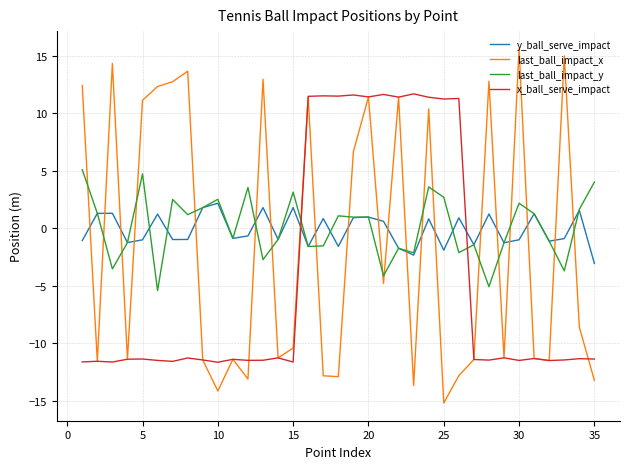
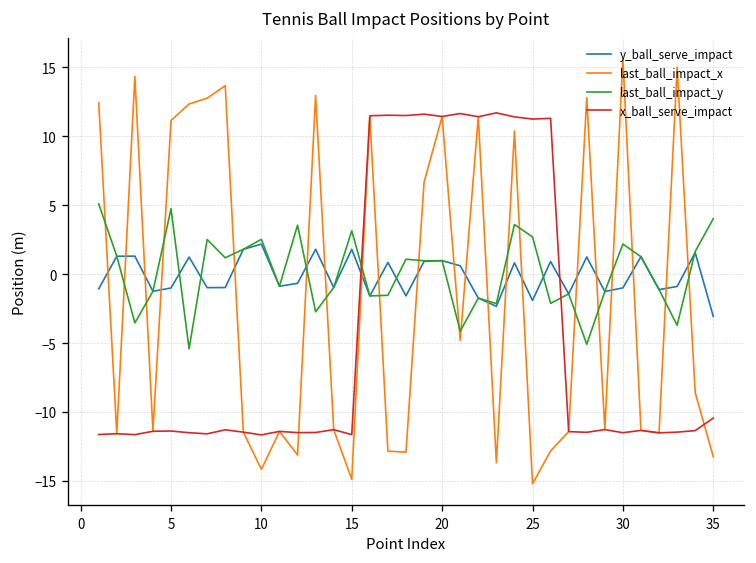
last_ball_impact_x, 15: -10.4 -> -14.9
x_ball_serve_impact, 35: -11.4 -> -10.4
